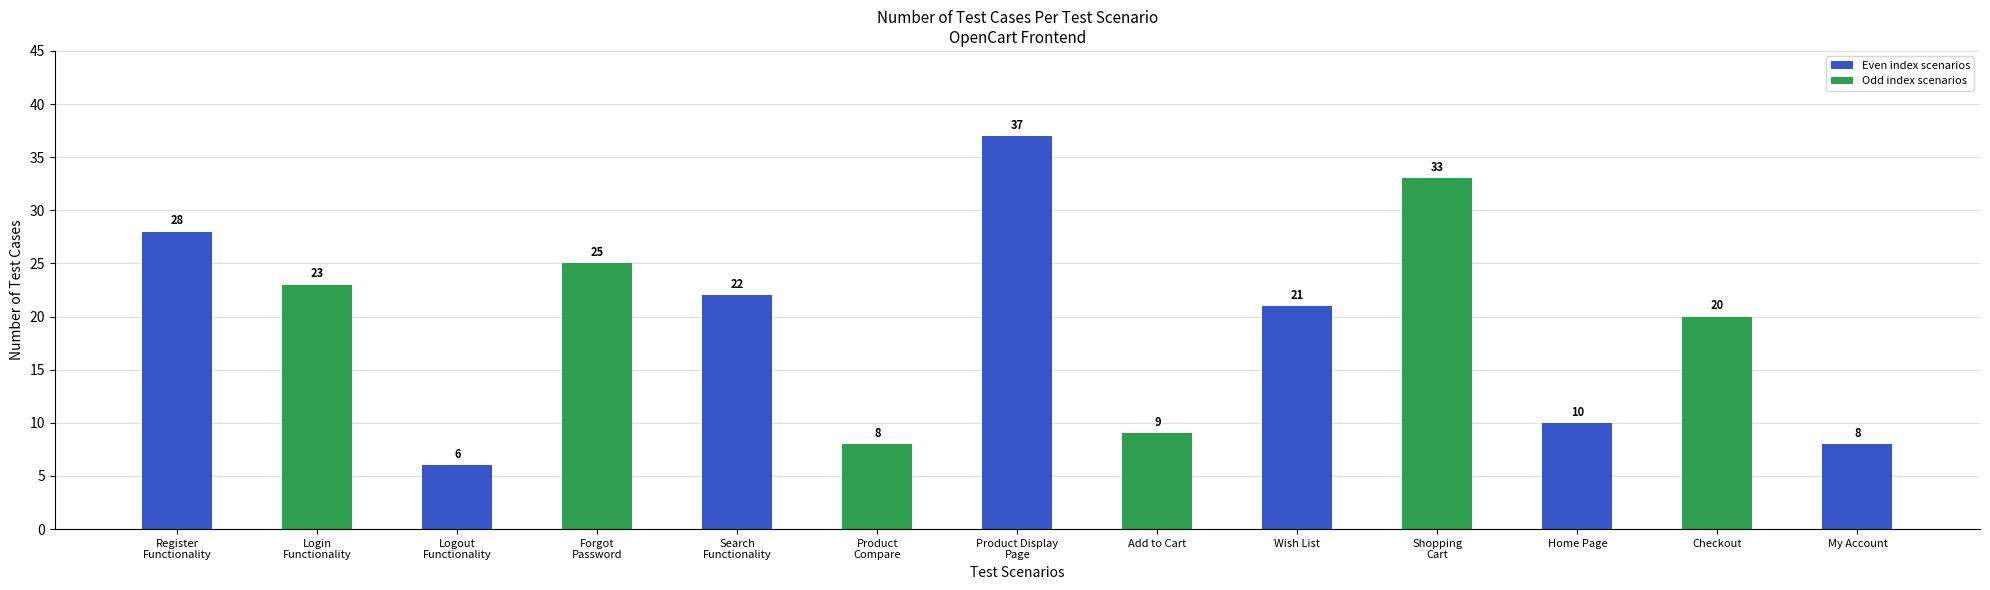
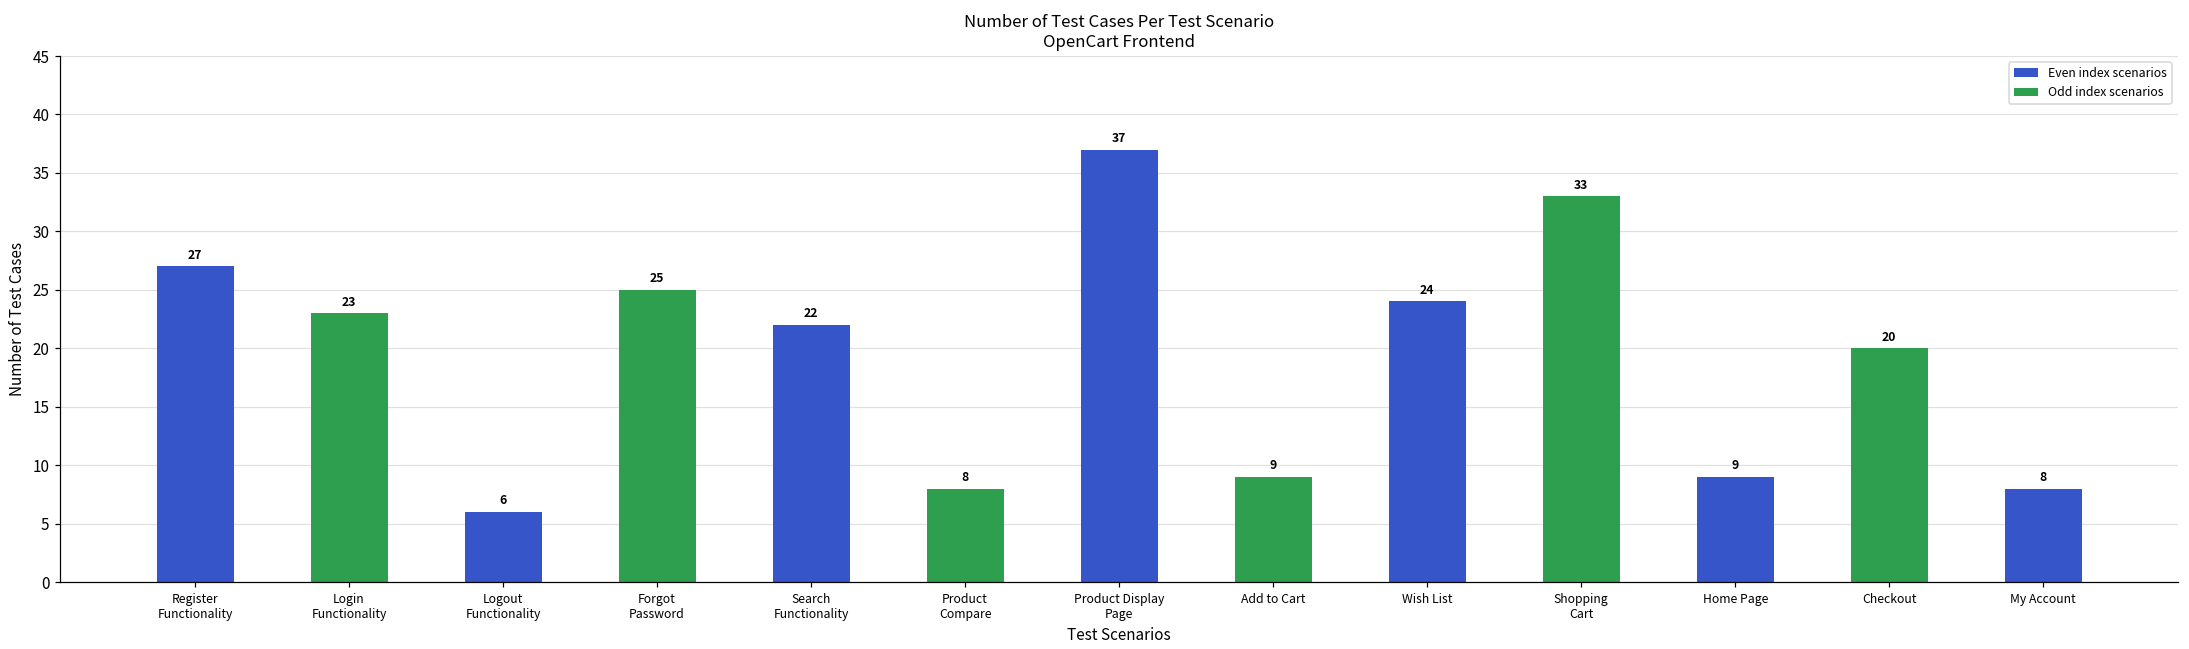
Register Functionality: 28 -> 27
Wish List: 21 -> 24
Home Page: 10 -> 9
